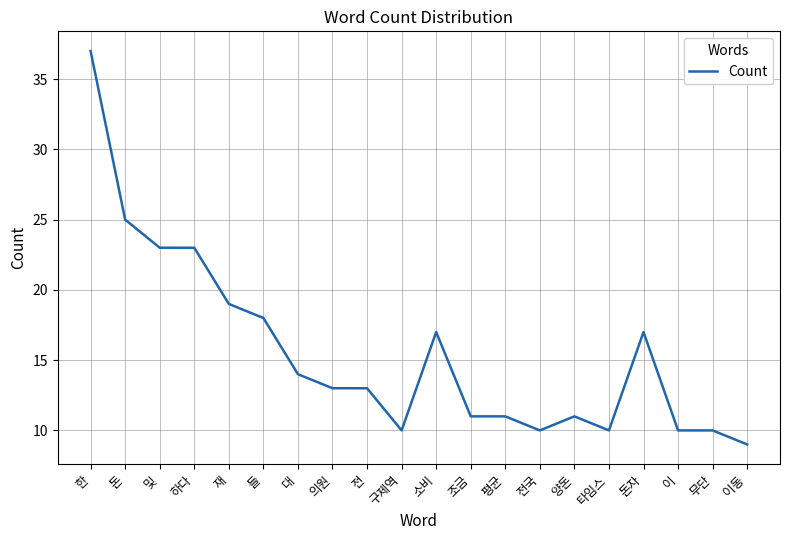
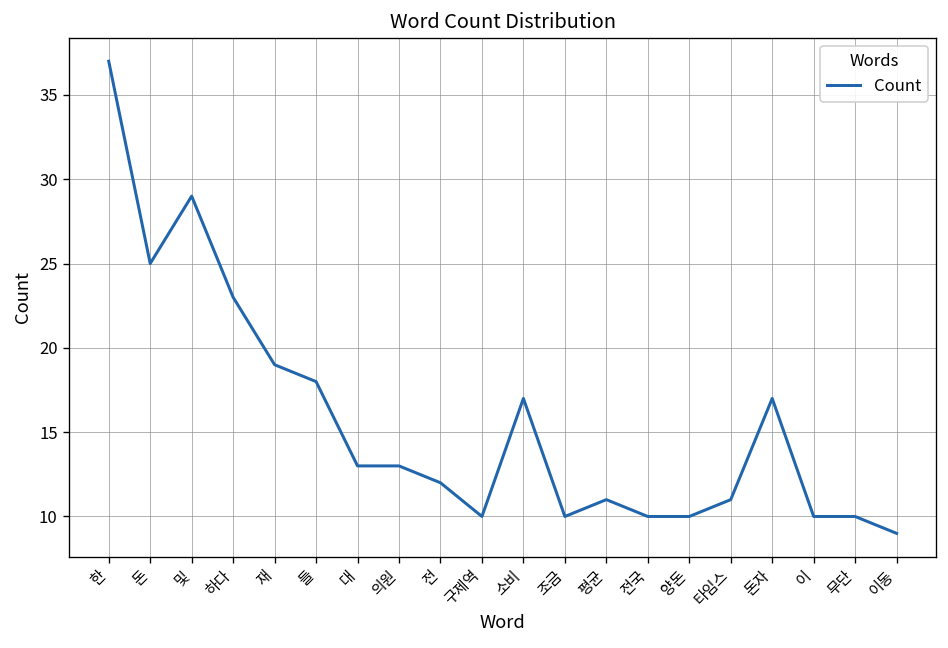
및: 23 -> 29
대: 14 -> 13
전: 13 -> 12
조금: 11 -> 10
양돈: 11 -> 10
타임스: 10 -> 11
